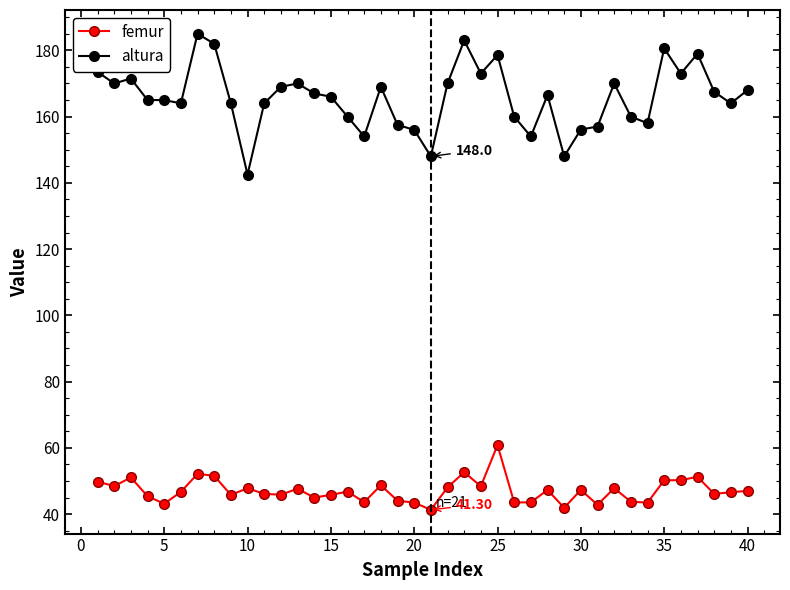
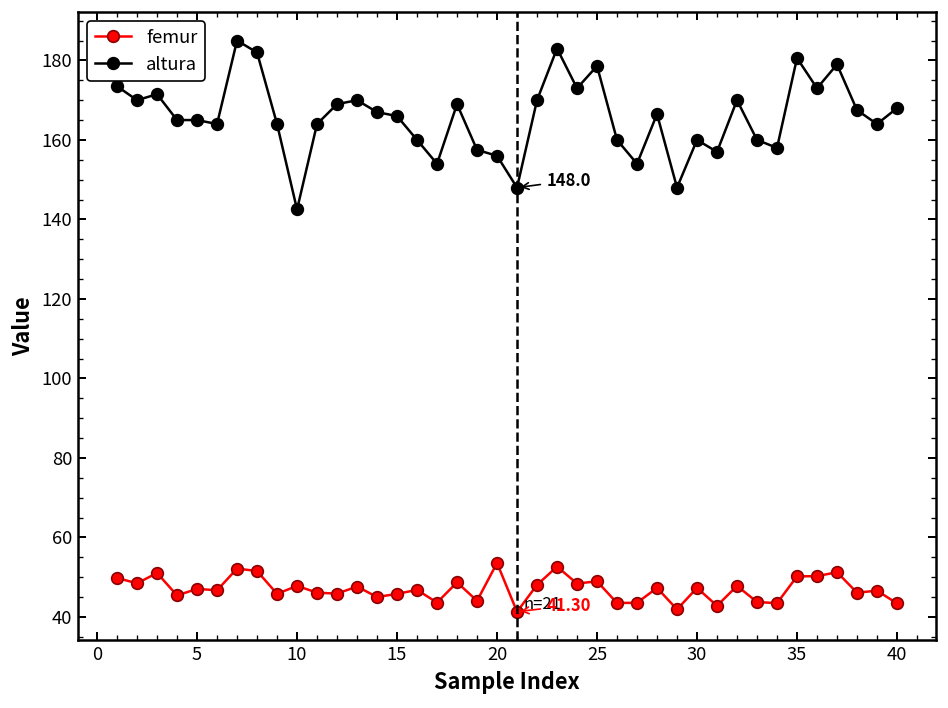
femur, 5: 43 -> 47
femur, 20: 43 -> 54
femur, 25: 61 -> 49
altura, 30: 156 -> 160
femur, 40: 47 -> 43
